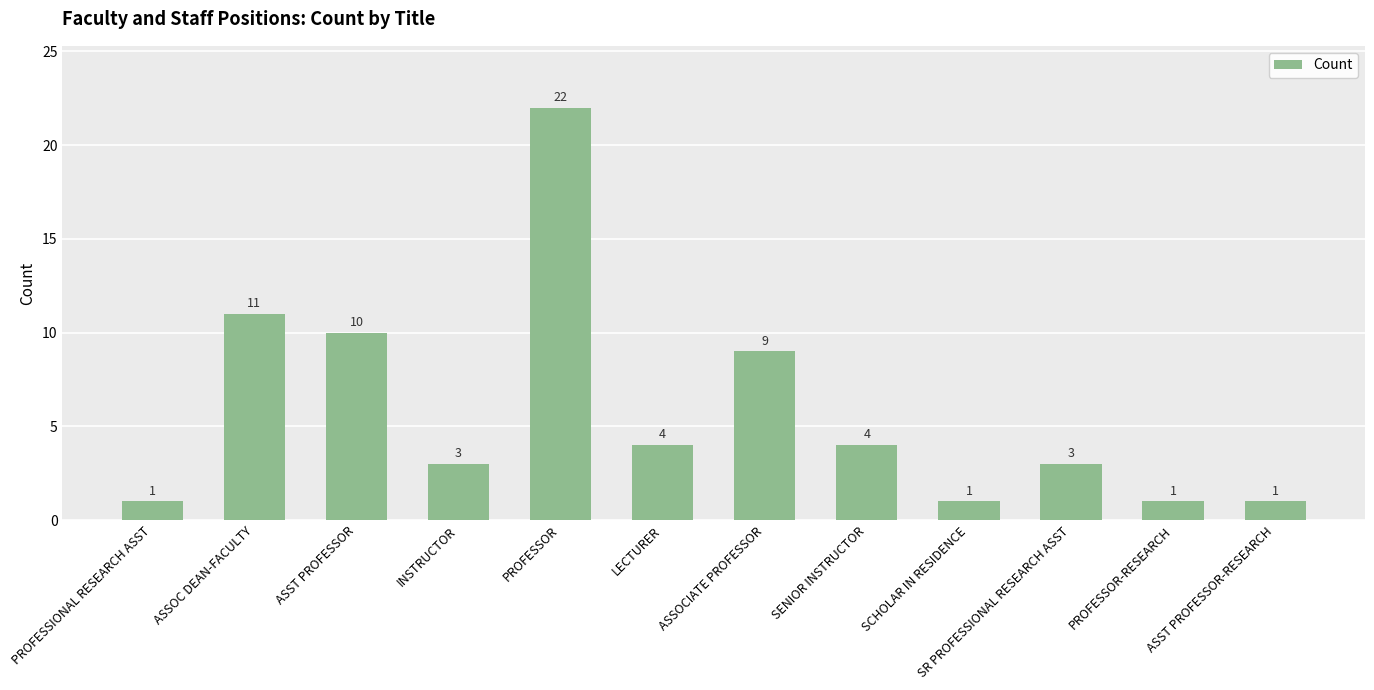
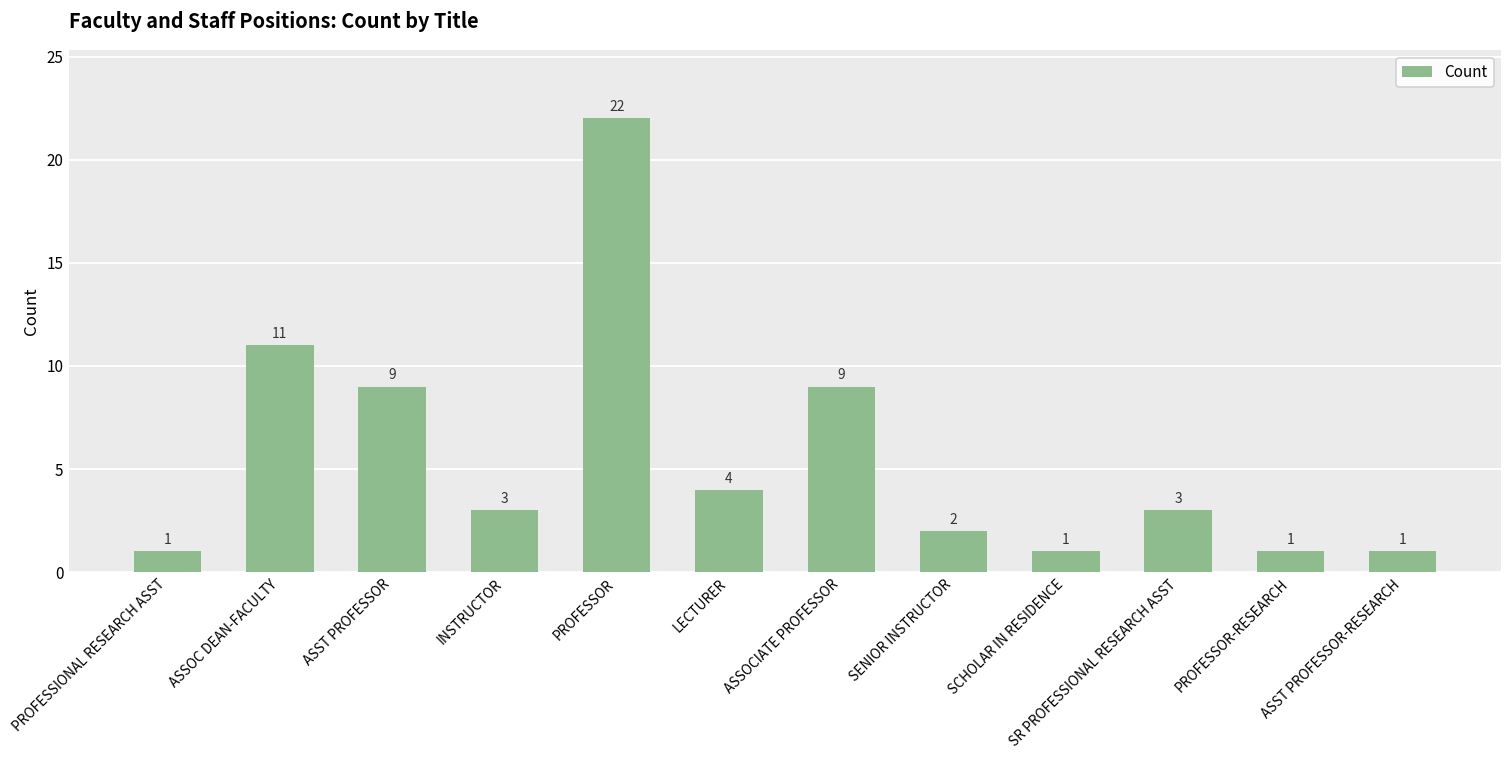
ASST PROFESSOR: 10 -> 9
SENIOR INSTRUCTOR: 4 -> 2
